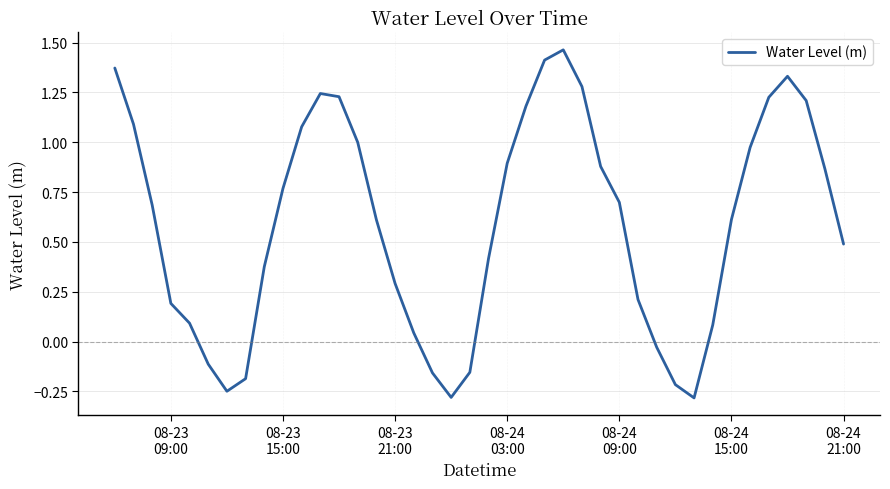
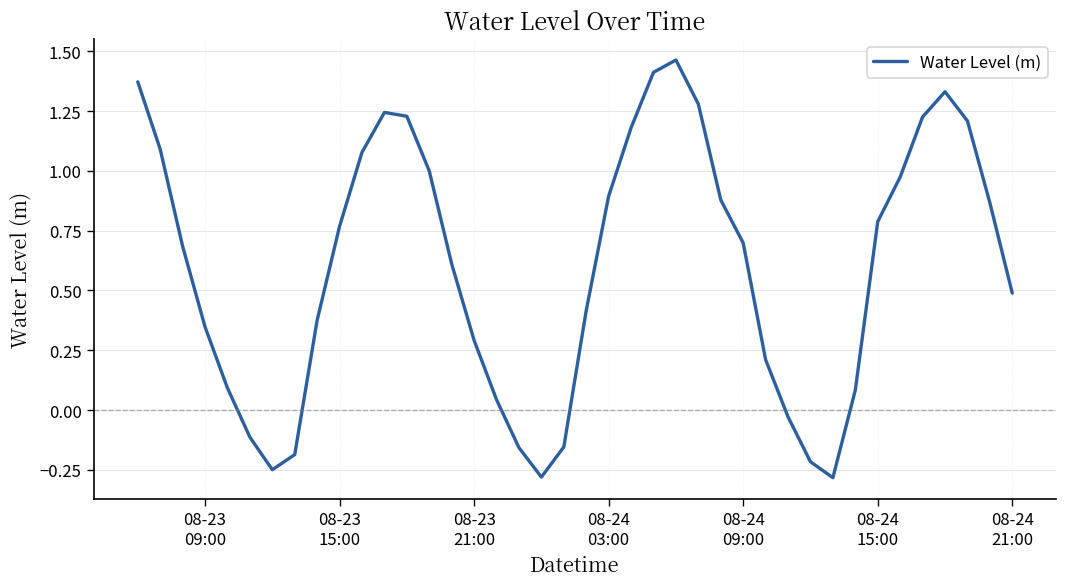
08-23 09:00: 0.19 -> 0.35
08-24 15:00: 0.61 -> 0.79
